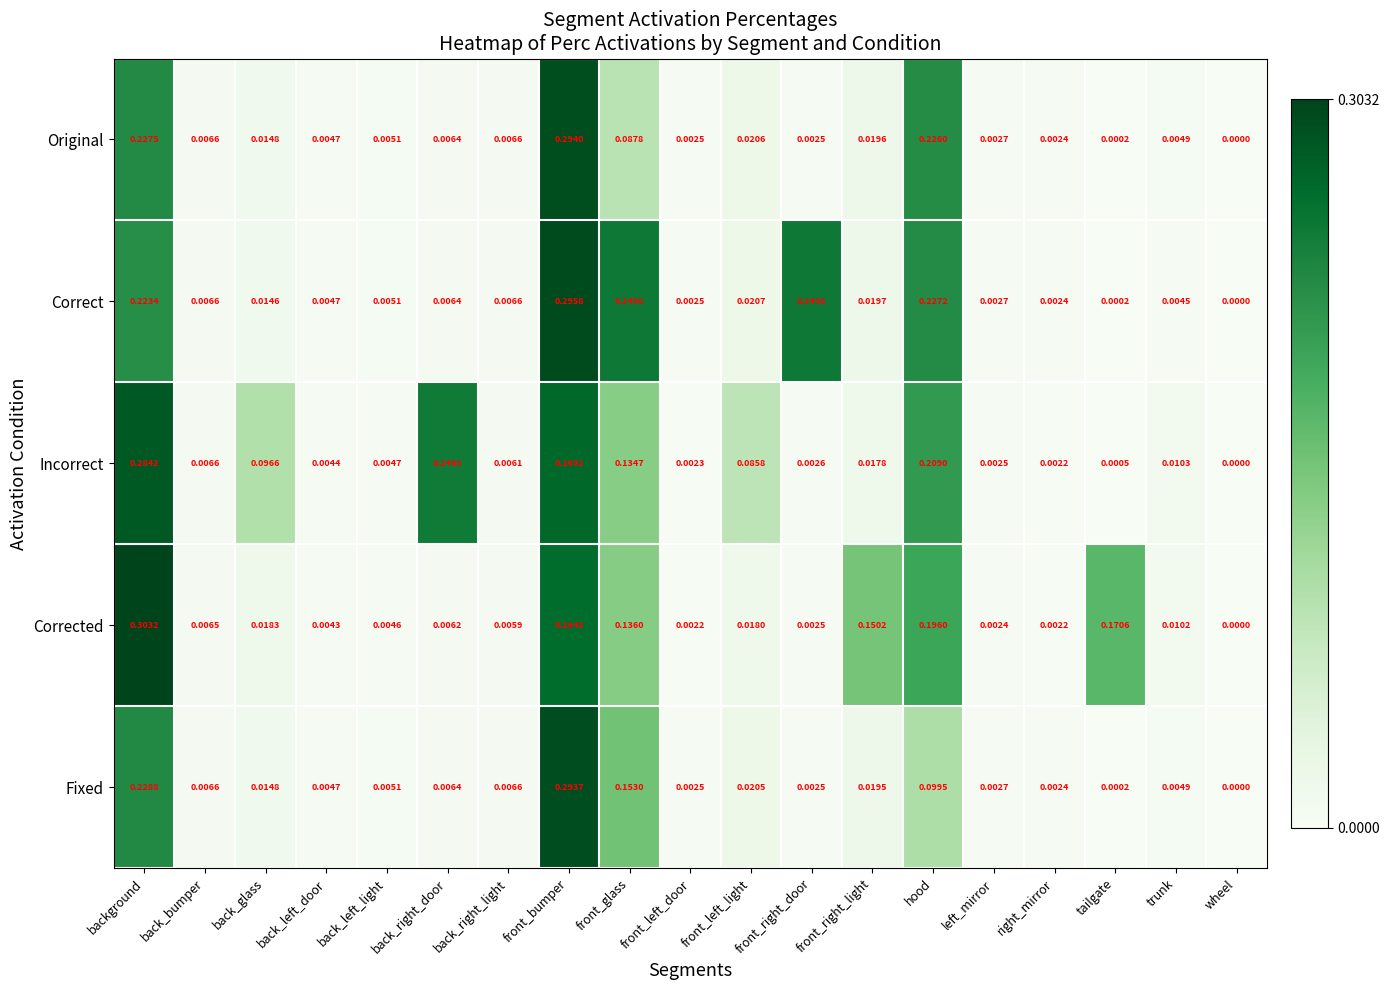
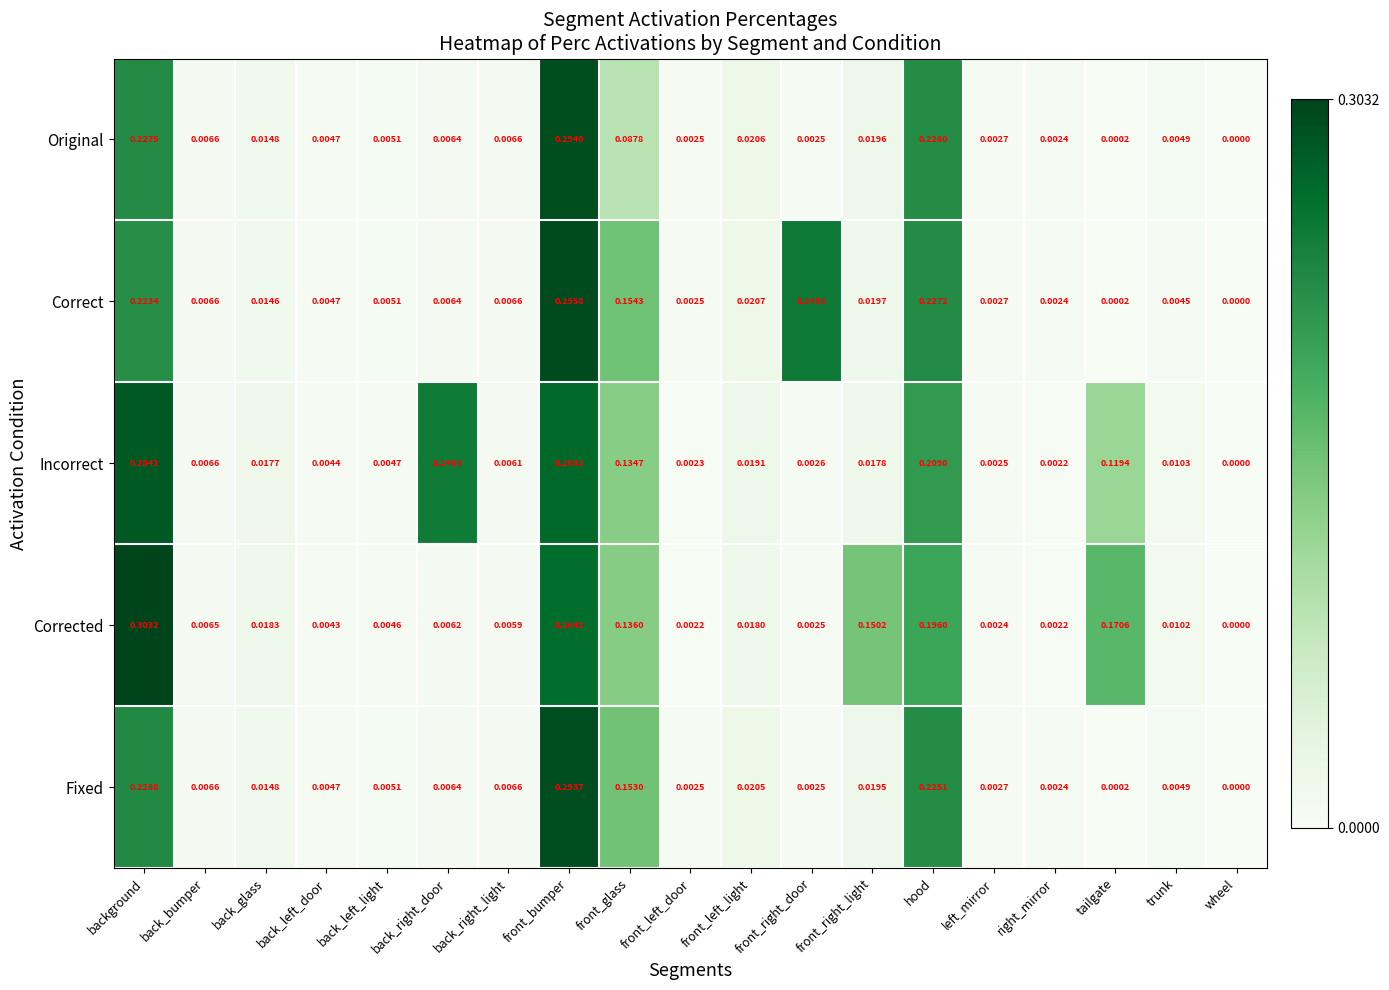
Correct, front_glass: 0.2490 -> 0.1543
Incorrect, back_glass: 0.0966 -> 0.0177
Incorrect, front_left_light: 0.0858 -> 0.0191
Incorrect, tailgate: 0.0005 -> 0.1194
Fixed, hood: 0.0995 -> 0.2251
